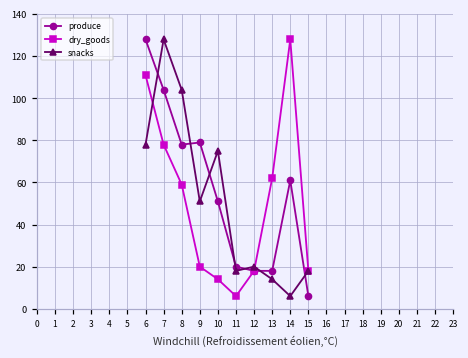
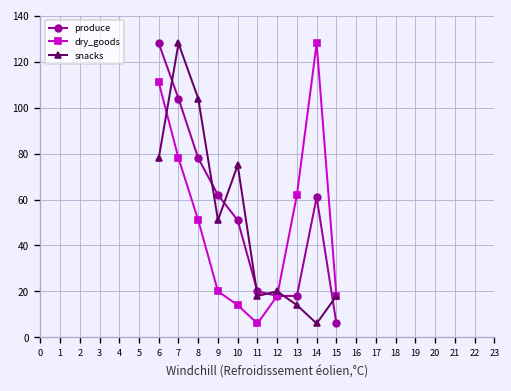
dry_goods, 8: 59 -> 51
produce, 9: 79 -> 62
